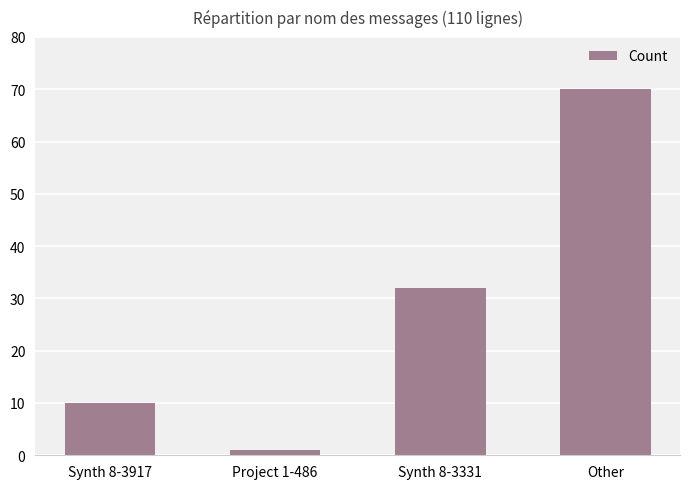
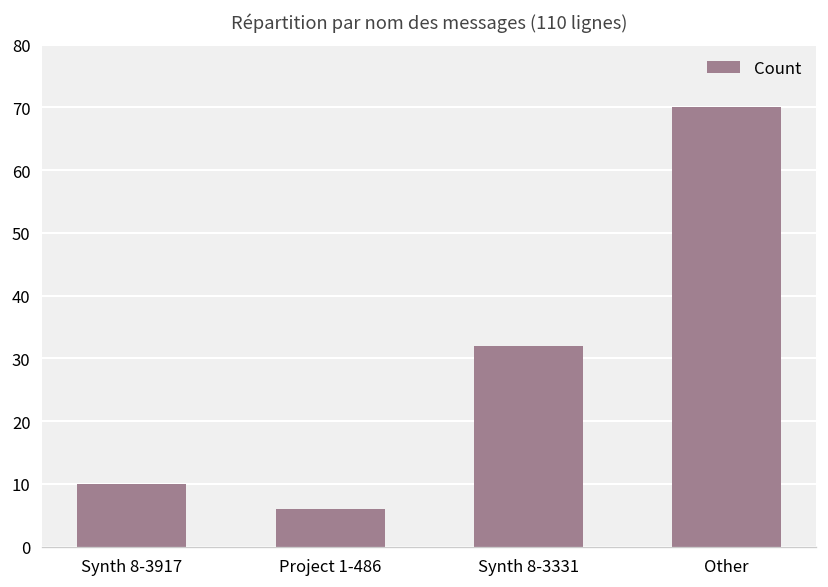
Project 1-486: 1 -> 6
